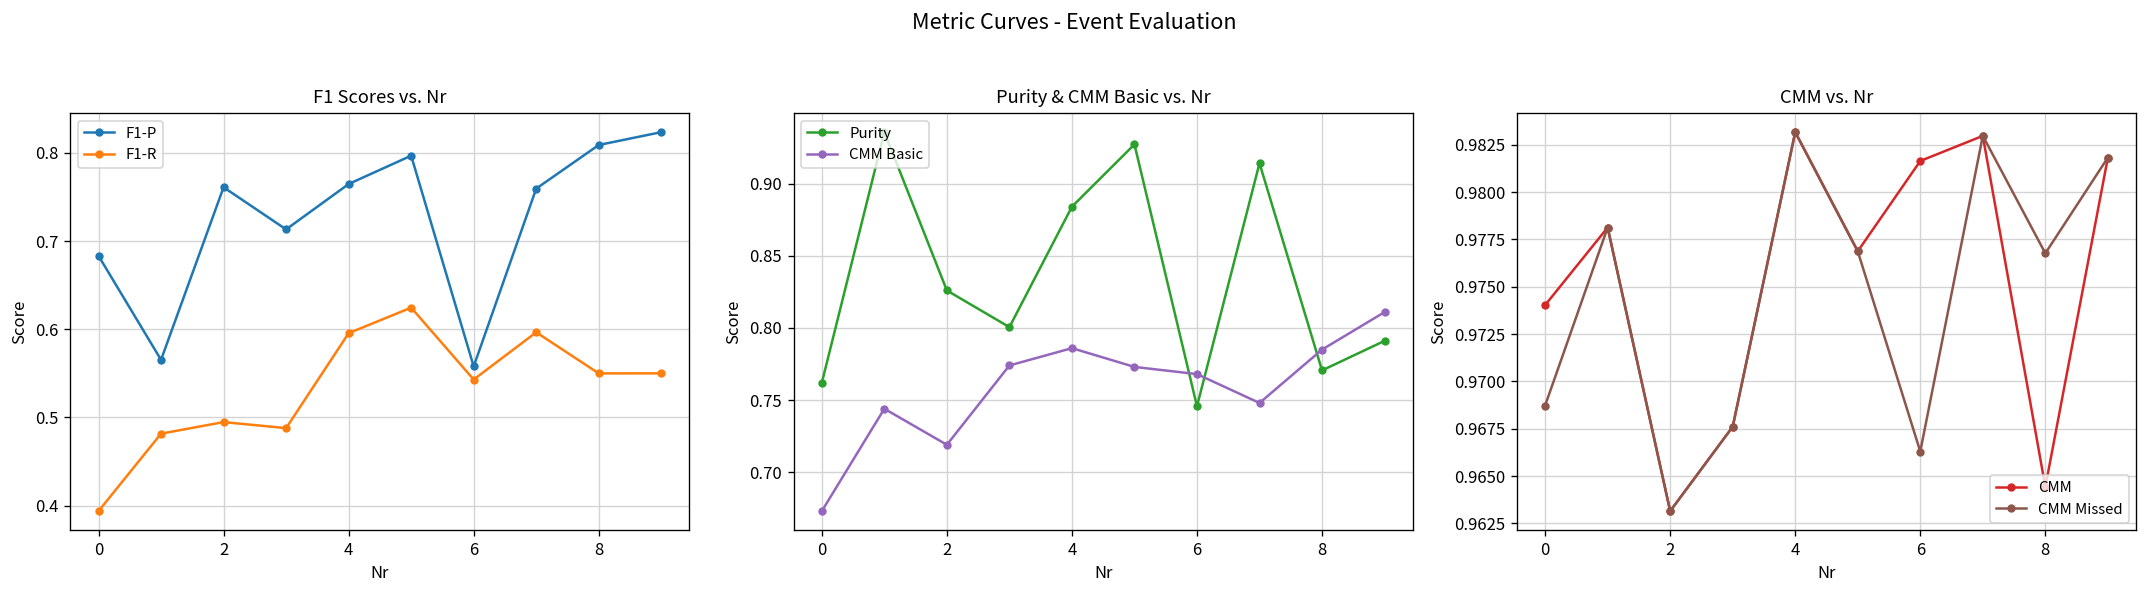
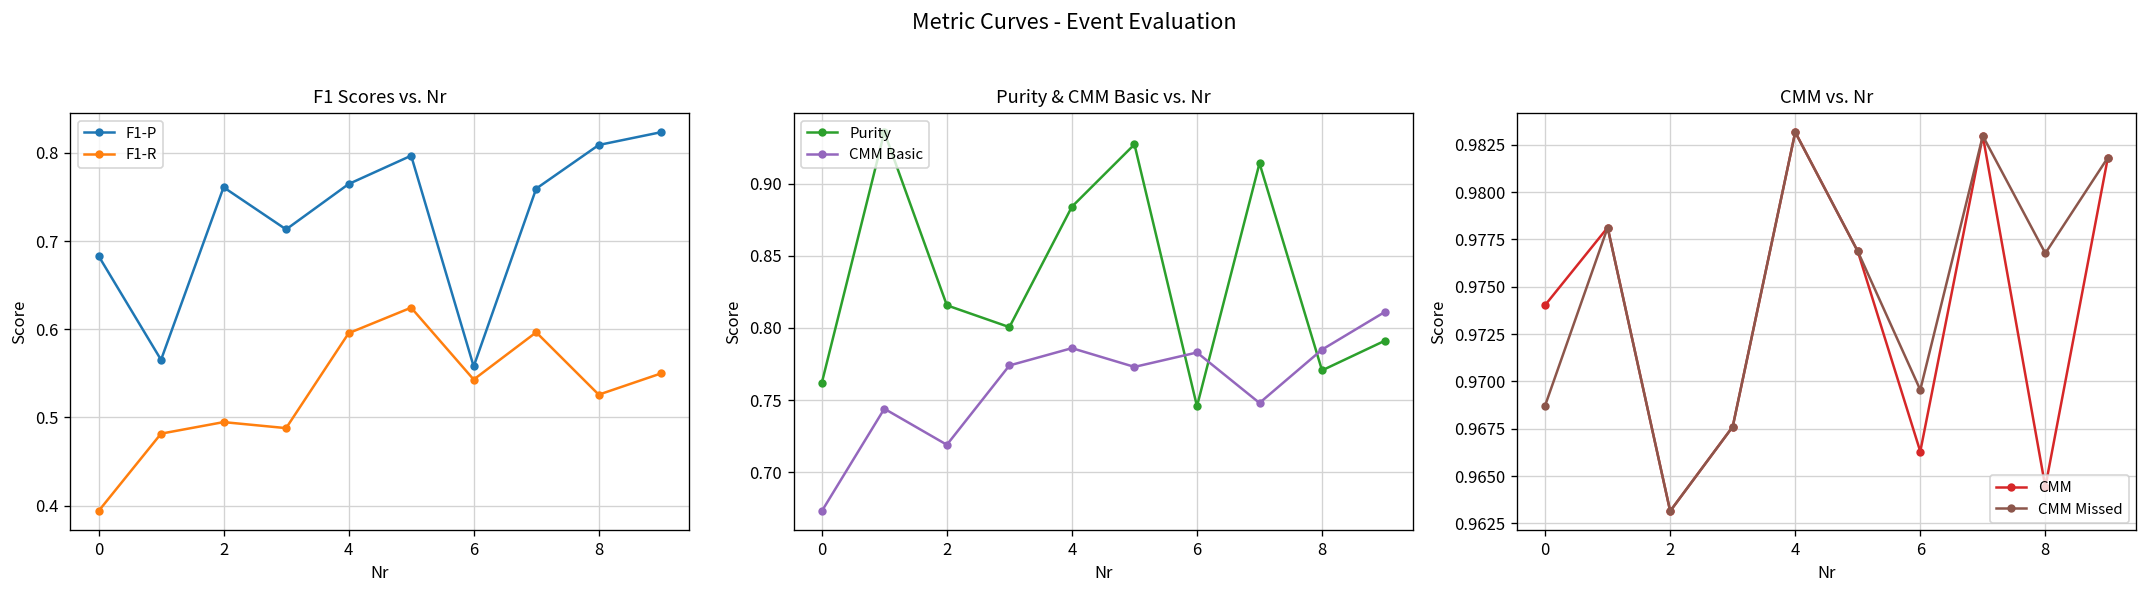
F1 Scores vs. Nr, F1-R, 8: 0.55 -> 0.53
Purity & CMM Basic vs. Nr, Purity, 2: 0.826 -> 0.816
Purity & CMM Basic vs. Nr, CMM Basic, 6: 0.768 -> 0.783
CMM vs. Nr, CMM, 6: 0.9816 -> 0.9663
CMM vs. Nr, CMM Missed, 6: 0.9663 -> 0.9696
